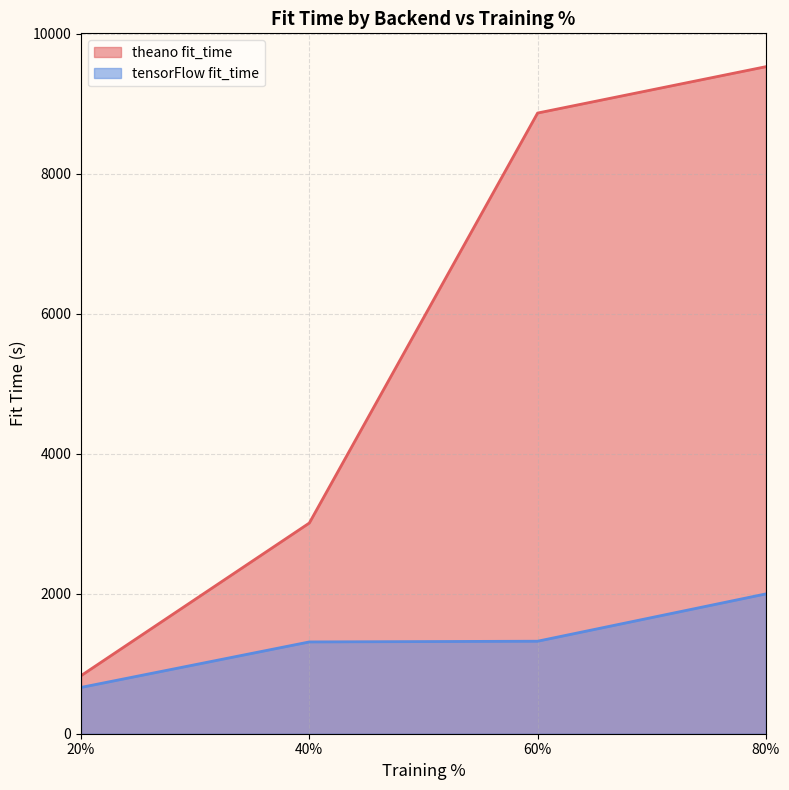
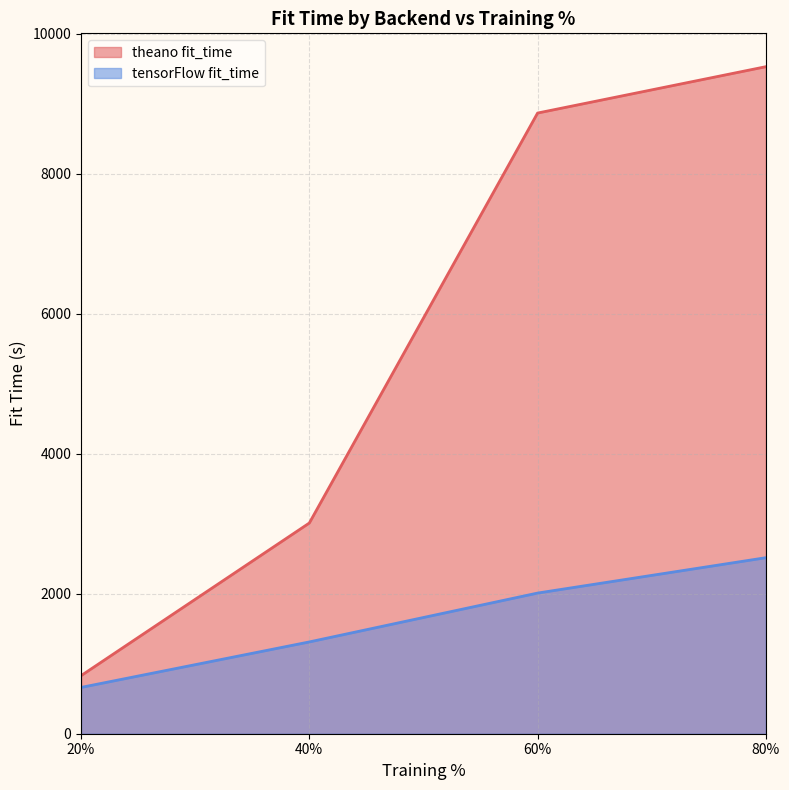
tensorFlow fit_time, 60%: 1300 -> 2000
tensorFlow fit_time, 80%: 2000 -> 2500
